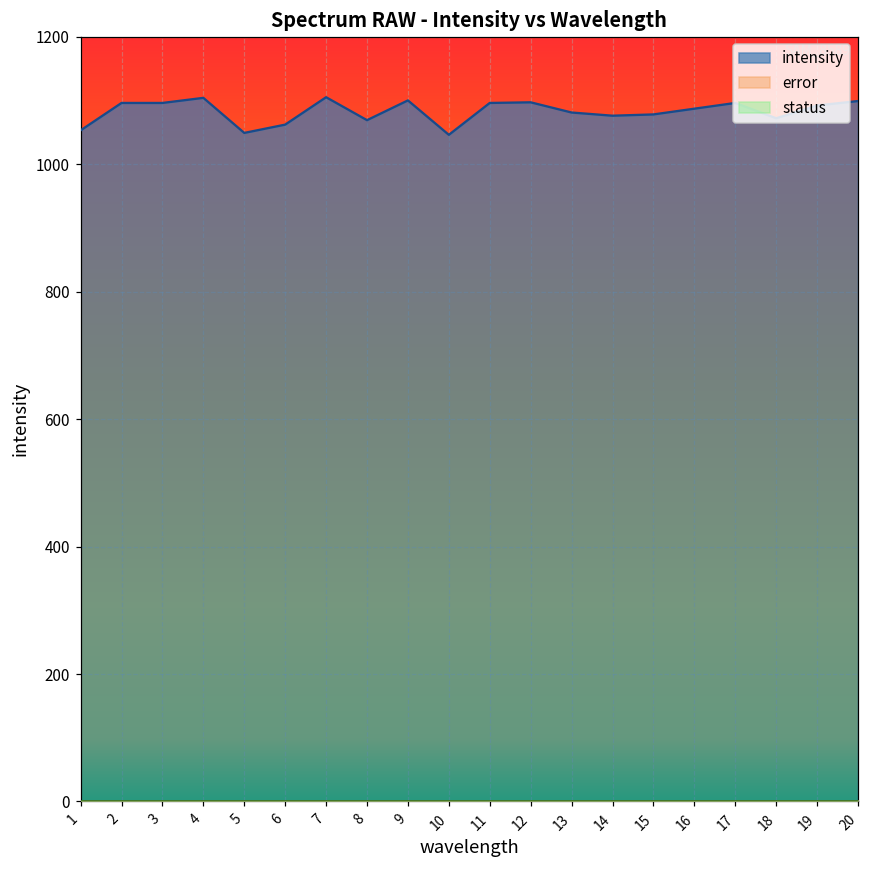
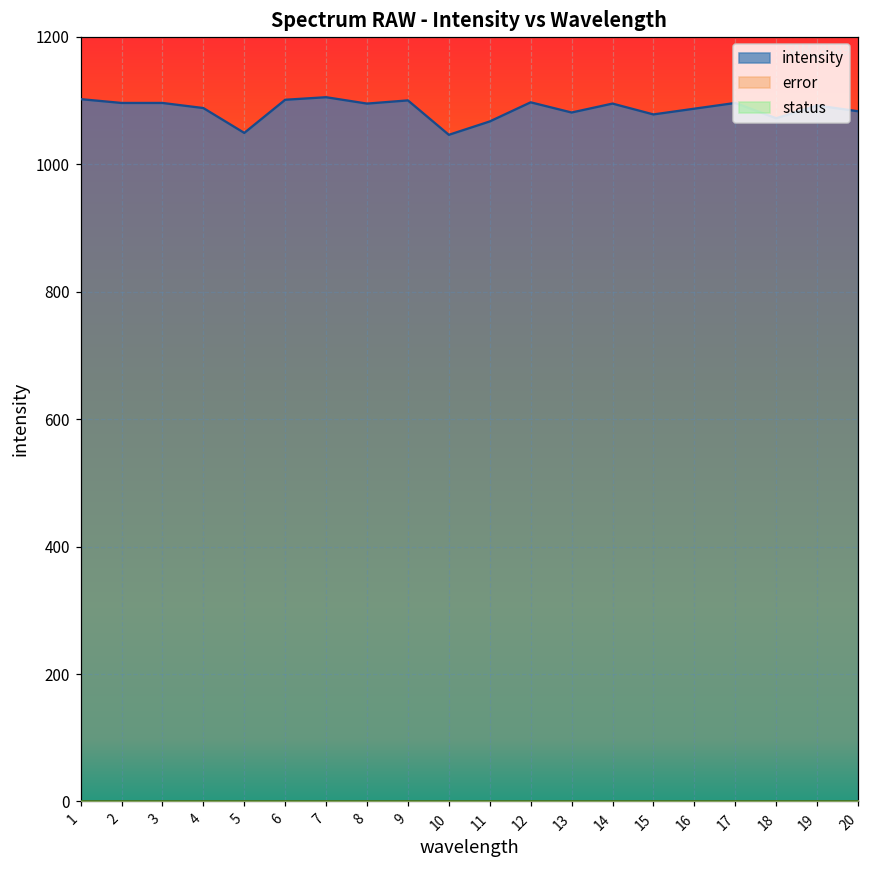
intensity, 1: 1050 -> 1100
intensity, 4: 1100 -> 1090
intensity, 6: 1060 -> 1100
intensity, 8: 1070 -> 1100
intensity, 11: 1100 -> 1070
intensity, 14: 1080 -> 1100
intensity, 20: 1100 -> 1080
